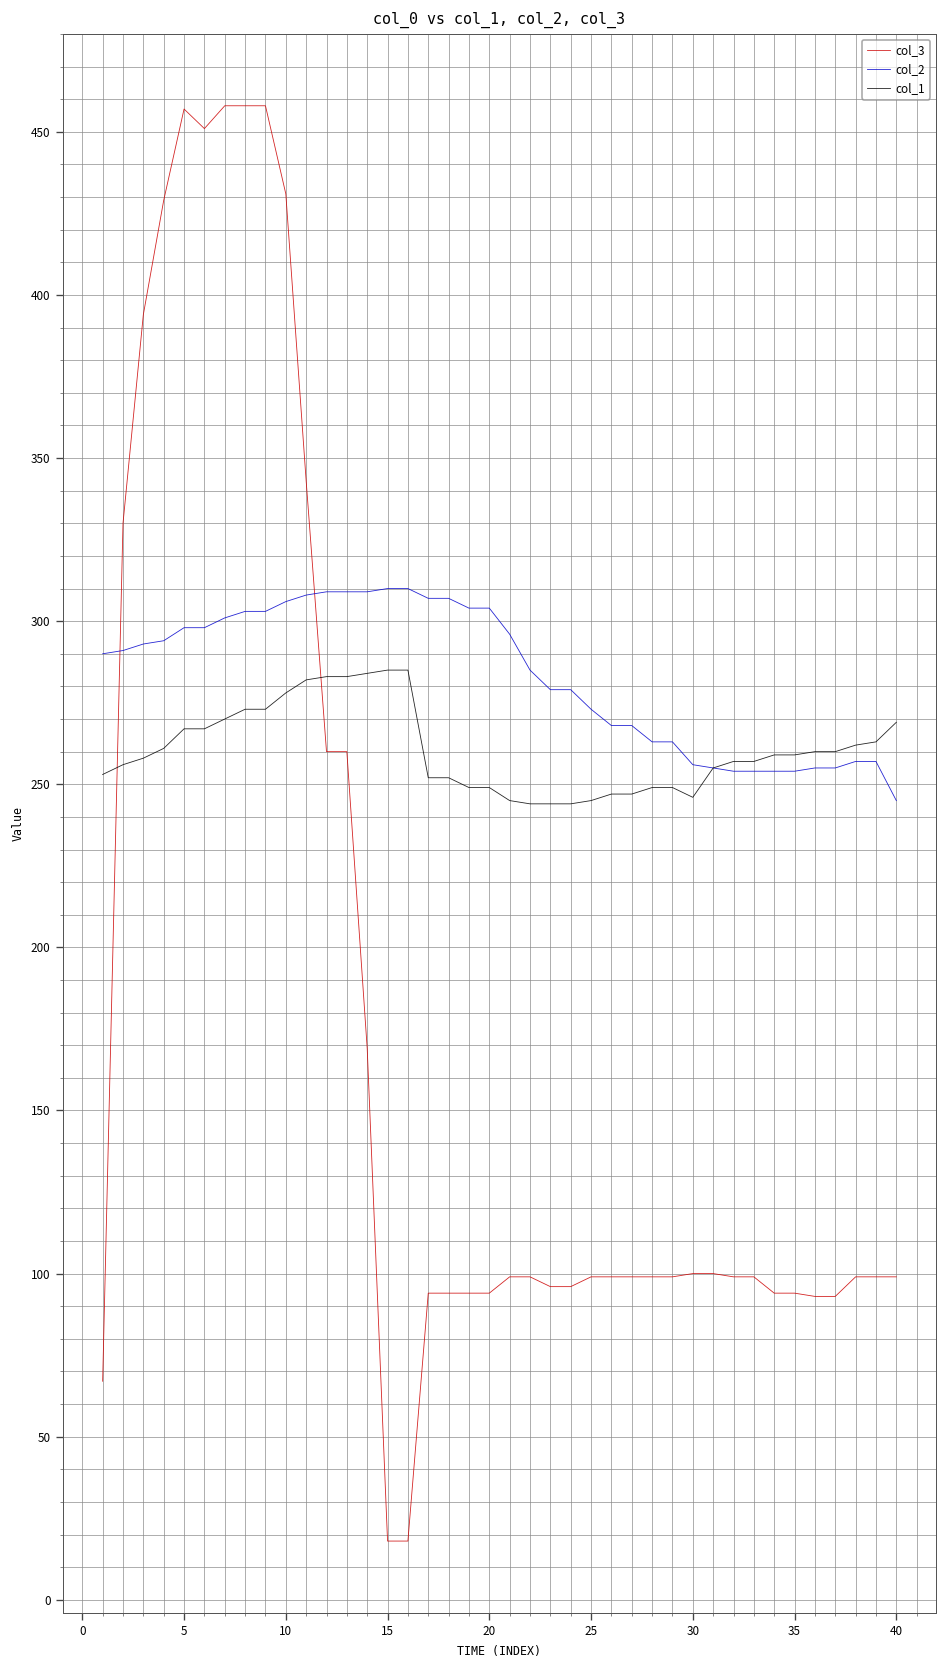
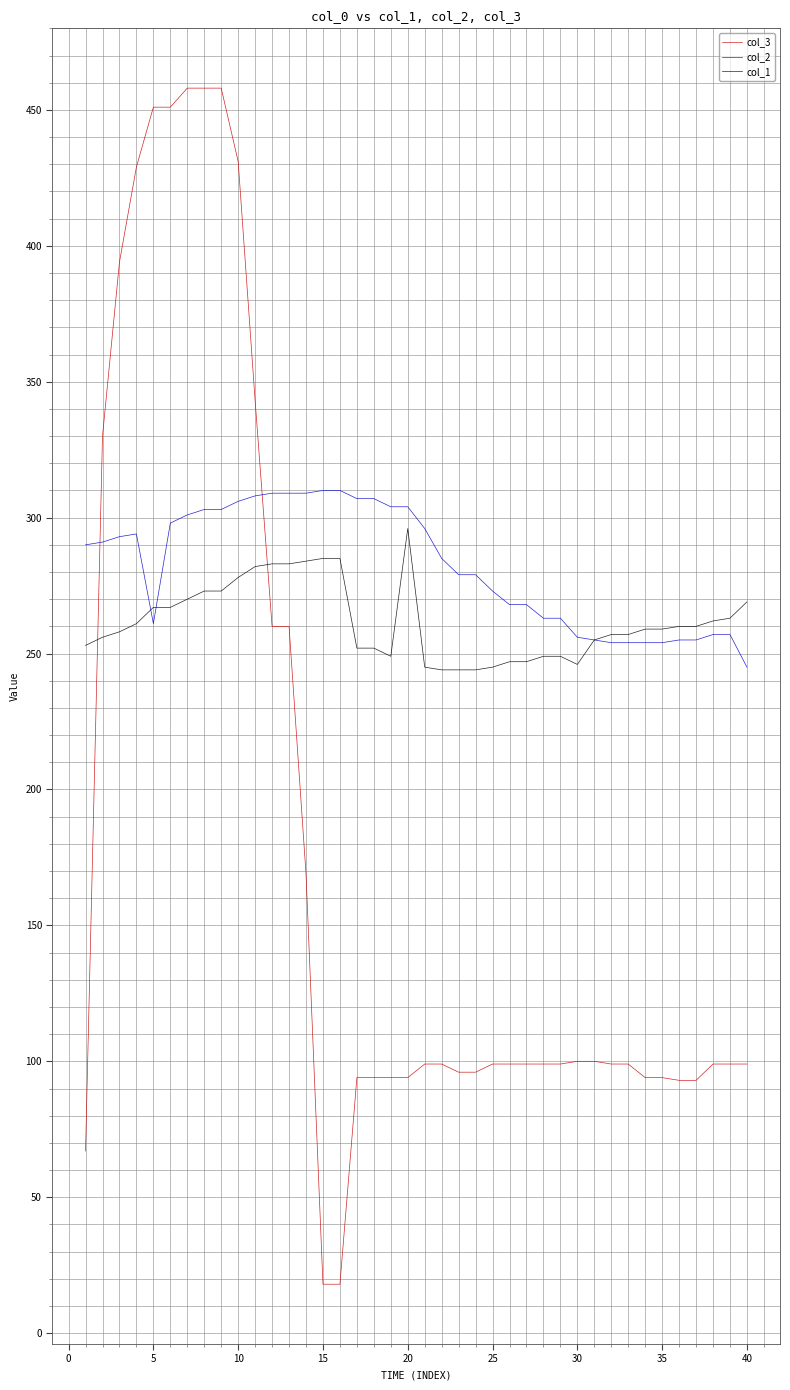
col_3, 5: 457 -> 451
col_2, 5: 298 -> 261
col_1, 20: 249 -> 296
